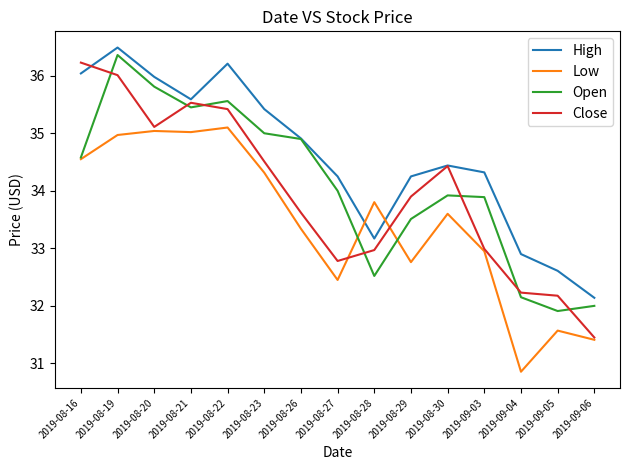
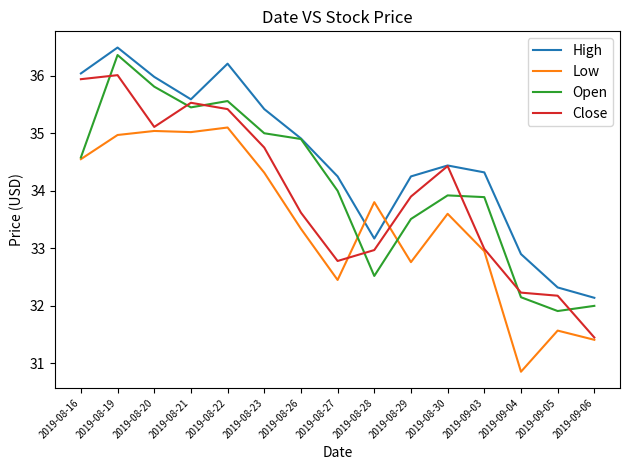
Close, 2019-08-16: 36.2 -> 35.9
Close, 2019-08-23: 34.5 -> 34.8
High, 2019-09-05: 32.6 -> 32.3
